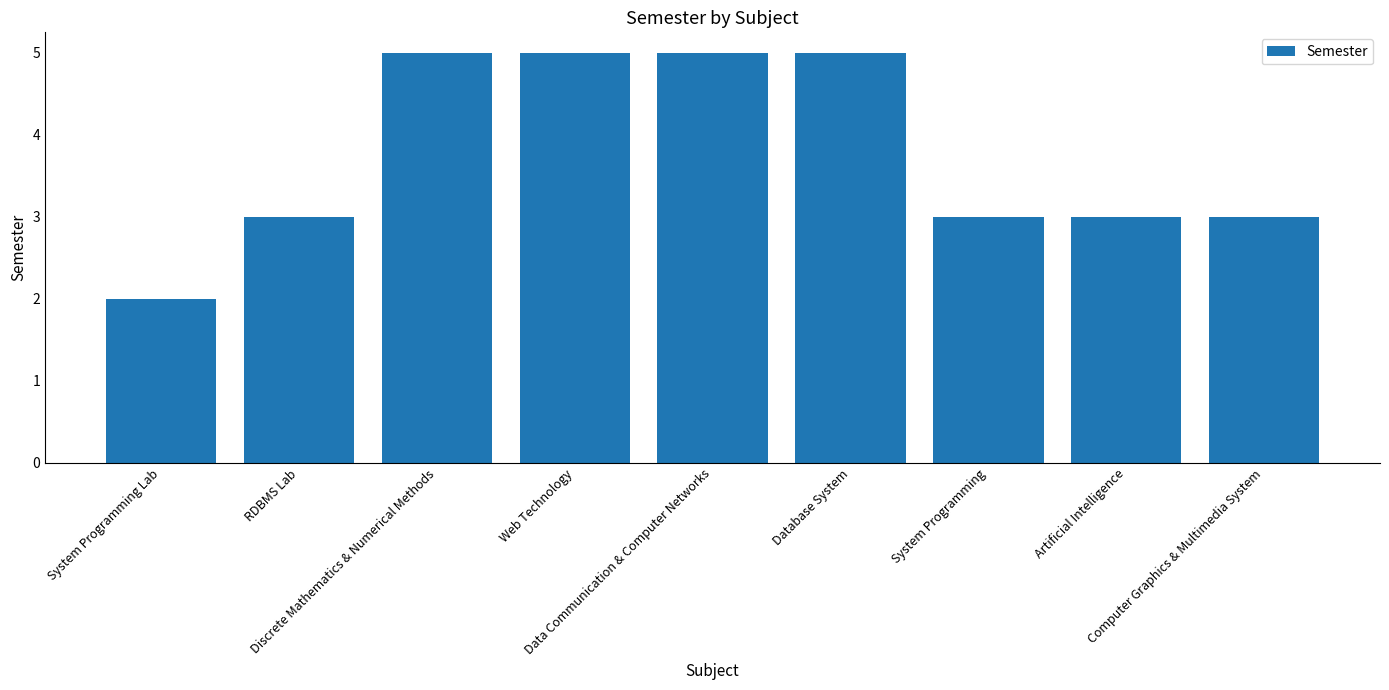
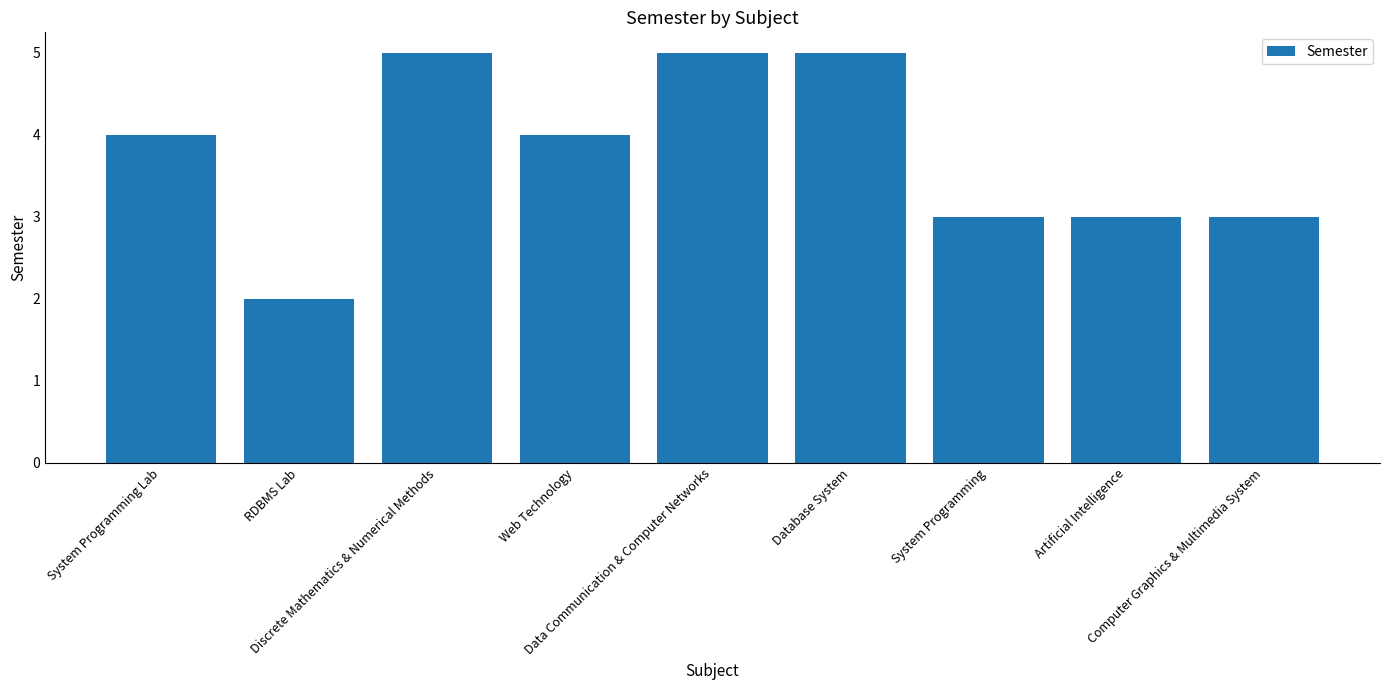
System Programming Lab: 2 -> 4
RDBMS Lab: 3 -> 2
Web Technology: 5 -> 4
